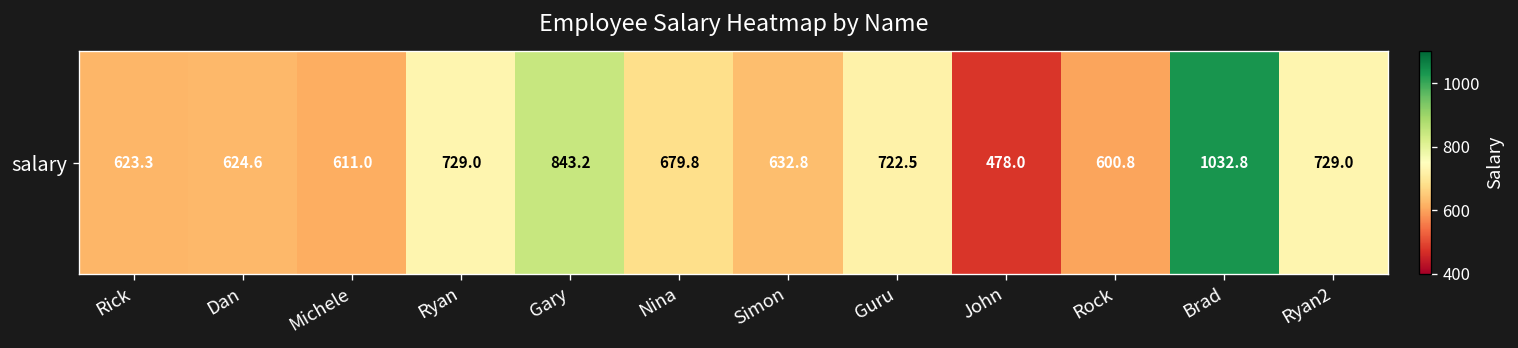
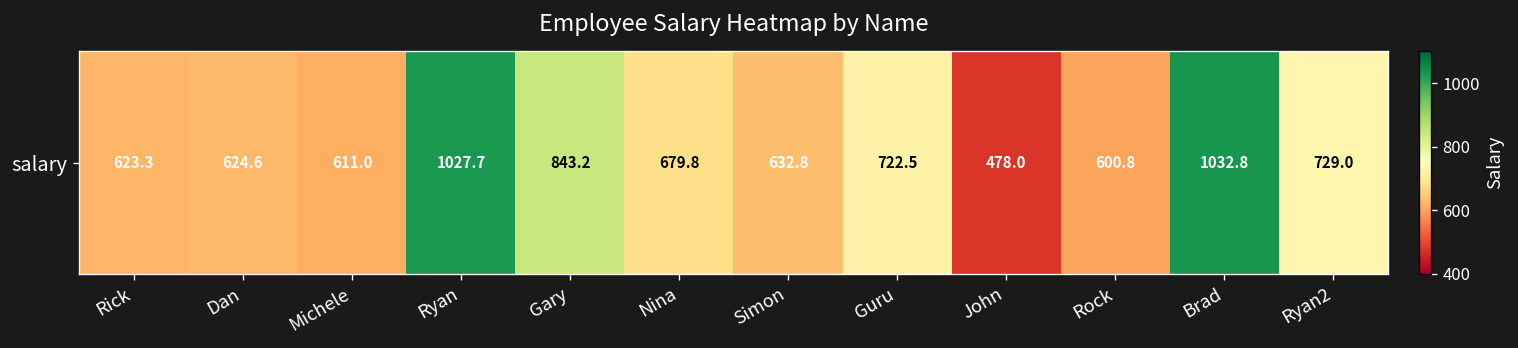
salary, Ryan: 729.0 -> 1027.7
